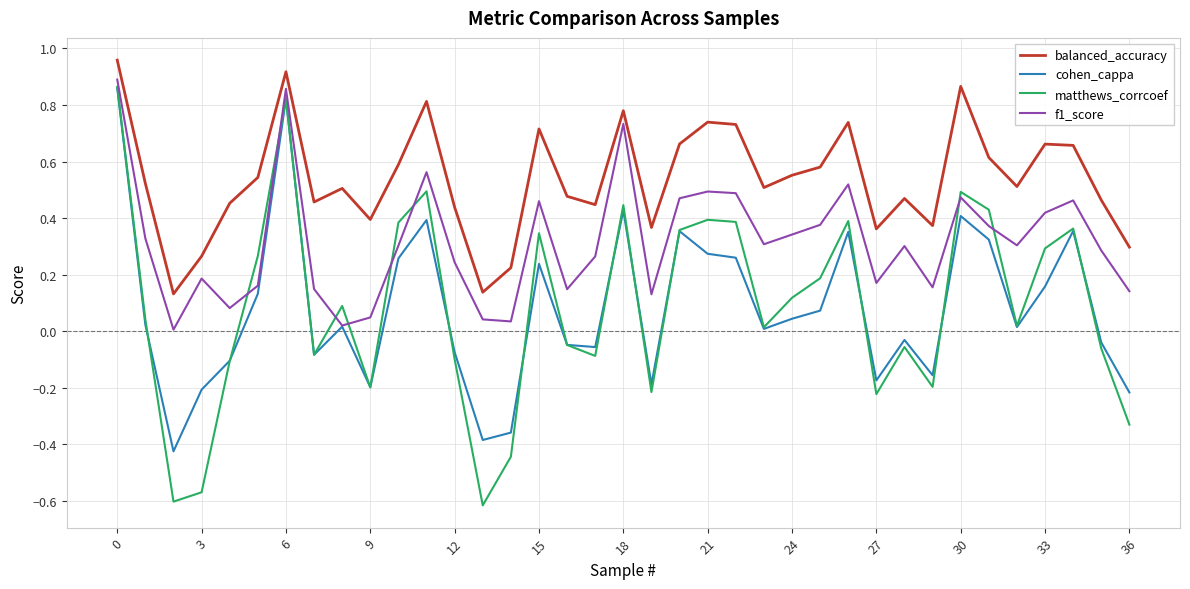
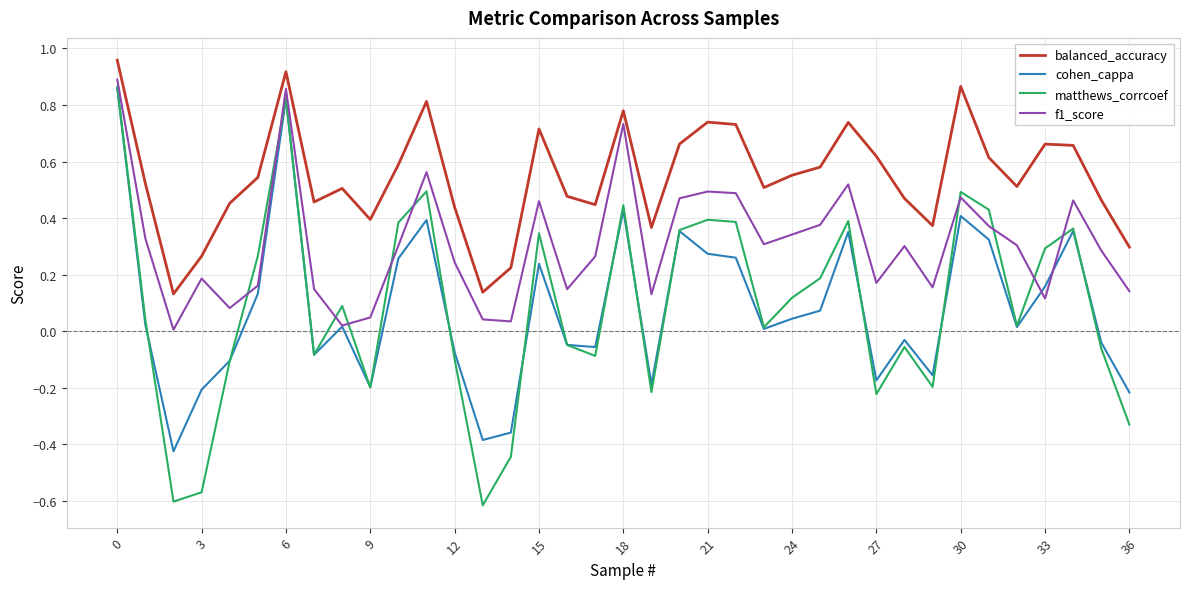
balanced_accuracy, 27: 0.36 -> 0.62
f1_score, 33: 0.42 -> 0.12
